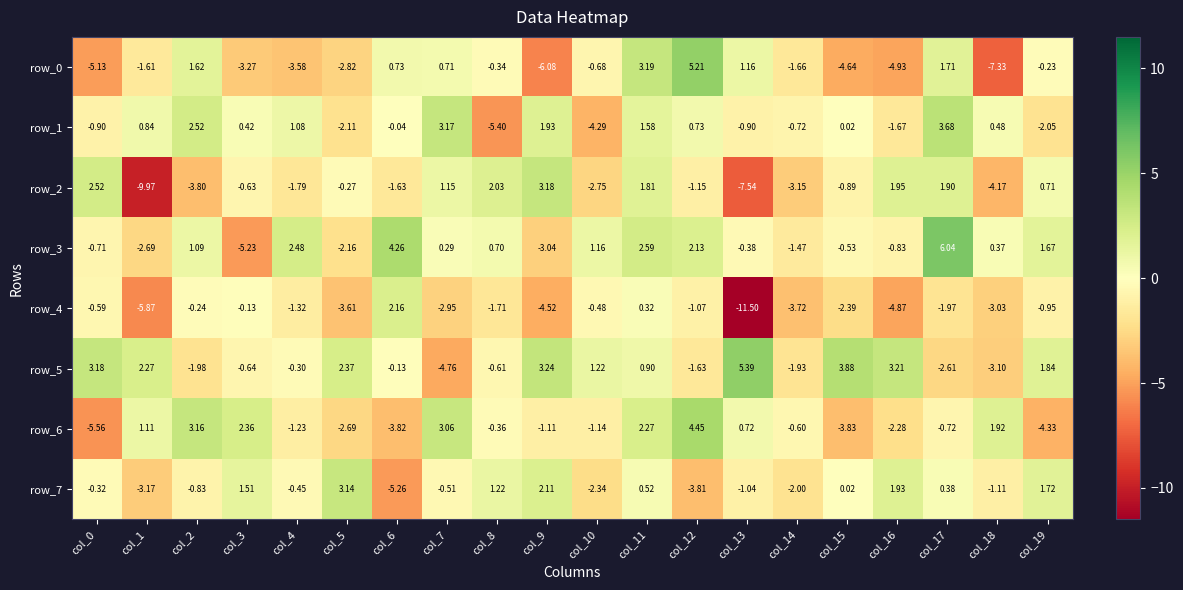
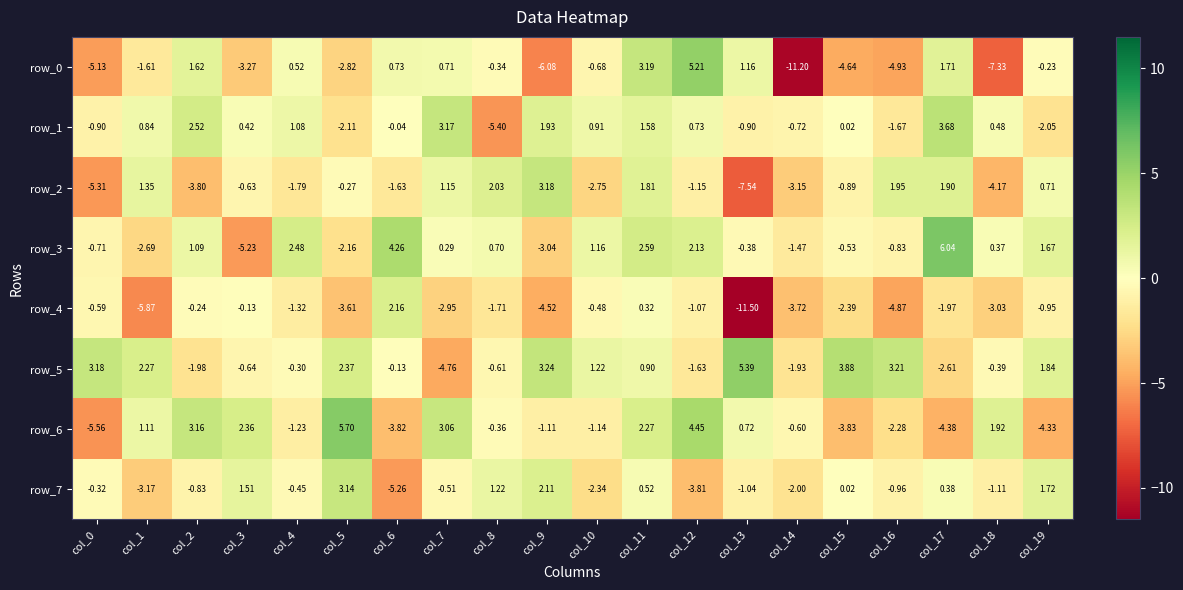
row_0, col_4: -3.58 -> 0.52
row_0, col_14: -1.66 -> -11.20
row_1, col_10: -4.29 -> 0.91
row_2, col_0: 2.52 -> -5.31
row_2, col_1: -9.97 -> 1.35
row_5, col_18: -3.10 -> -0.39
row_6, col_5: -2.69 -> 5.70
row_6, col_17: -0.72 -> -4.38
row_7, col_16: 1.93 -> -0.96
